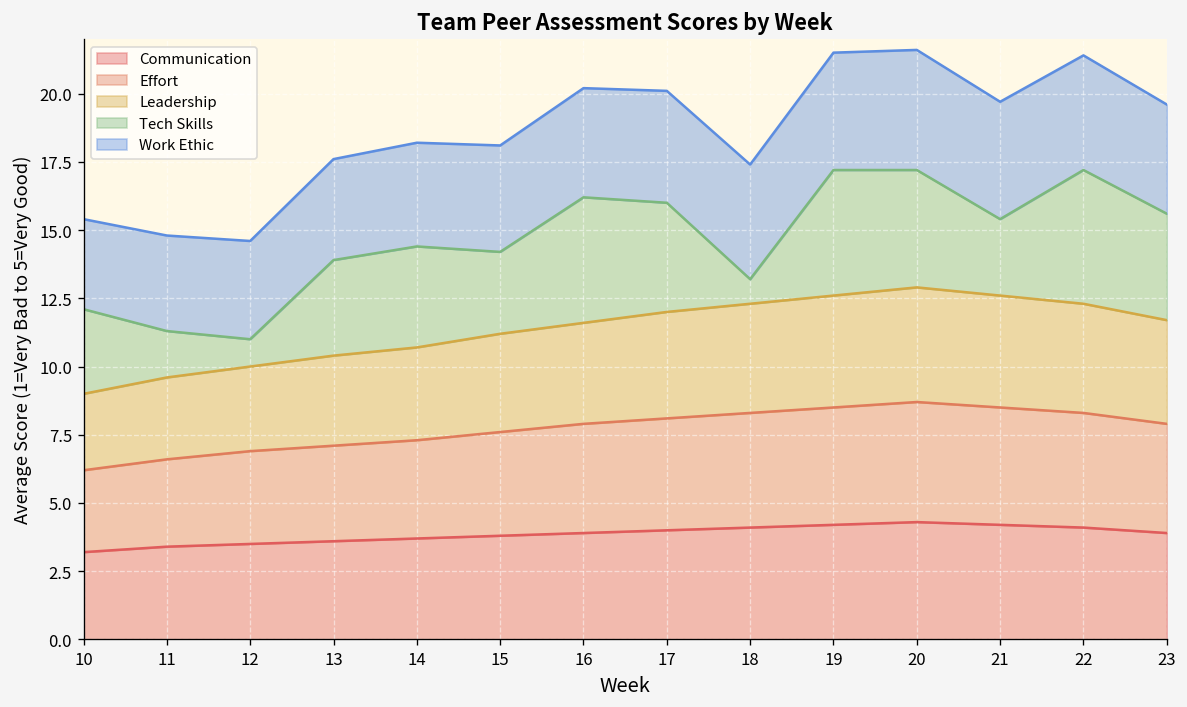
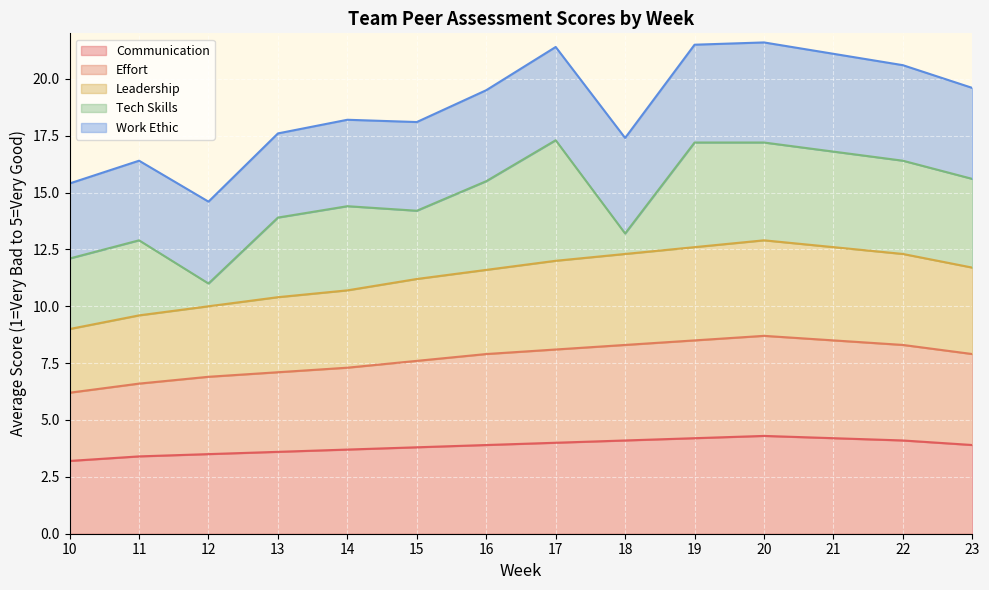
Tech Skills, 11: 1.7 -> 3.3
Tech Skills, 16: 4.6 -> 3.9
Tech Skills, 17: 4.0 -> 5.3
Tech Skills, 21: 2.8 -> 4.2
Tech Skills, 22: 4.9 -> 4.1
